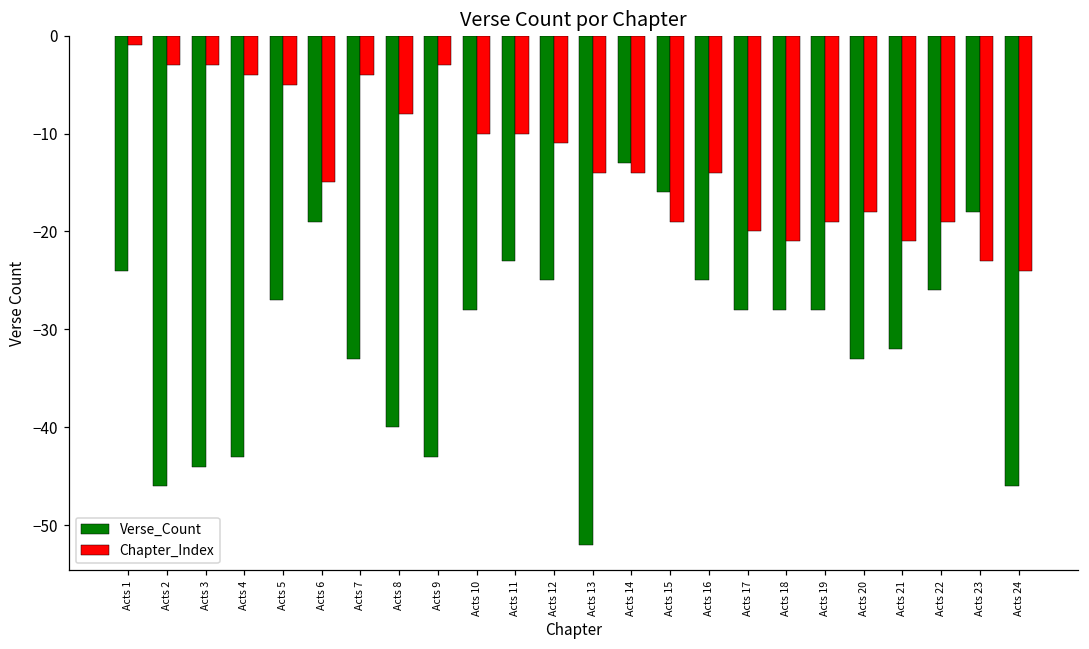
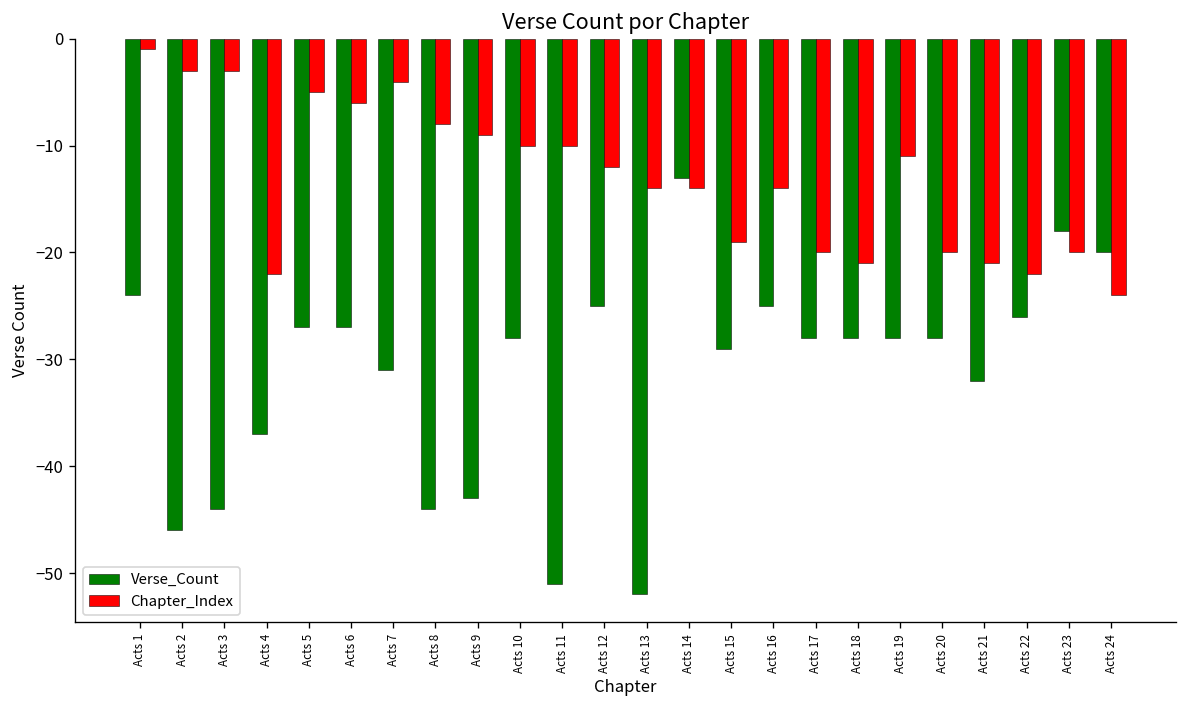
Verse_Count, Acts 4: -43 -> -37
Chapter_Index, Acts 4: -4 -> -22
Verse_Count, Acts 6: -19 -> -27
Chapter_Index, Acts 6: -15 -> -6
Verse_Count, Acts 7: -33 -> -31
Verse_Count, Acts 8: -40 -> -44
Chapter_Index, Acts 9: -3 -> -9
Verse_Count, Acts 11: -23 -> -51
Chapter_Index, Acts 12: -11 -> -12
Verse_Count, Acts 15: -16 -> -29
Chapter_Index, Acts 19: -19 -> -11
Verse_Count, Acts 20: -33 -> -28
Chapter_Index, Acts 20: -18 -> -20
Chapter_Index, Acts 22: -19 -> -22
Chapter_Index, Acts 23: -23 -> -20
Verse_Count, Acts 24: -46 -> -20
